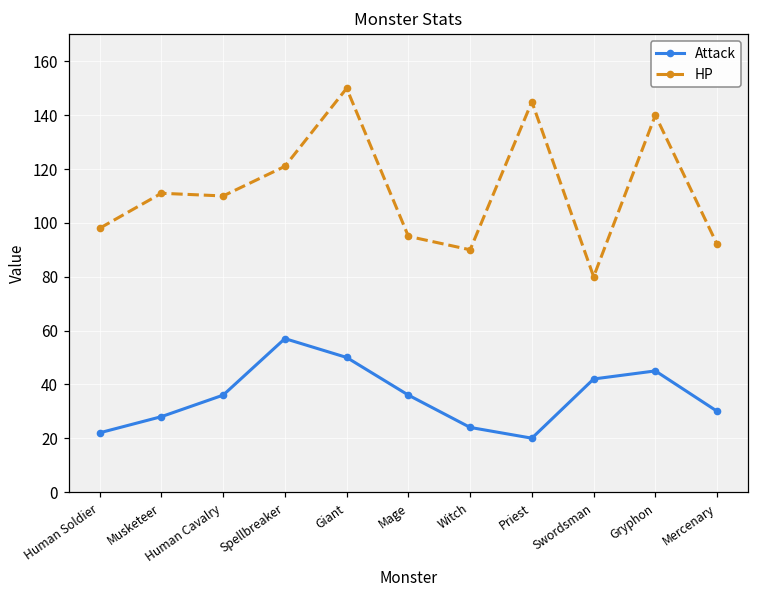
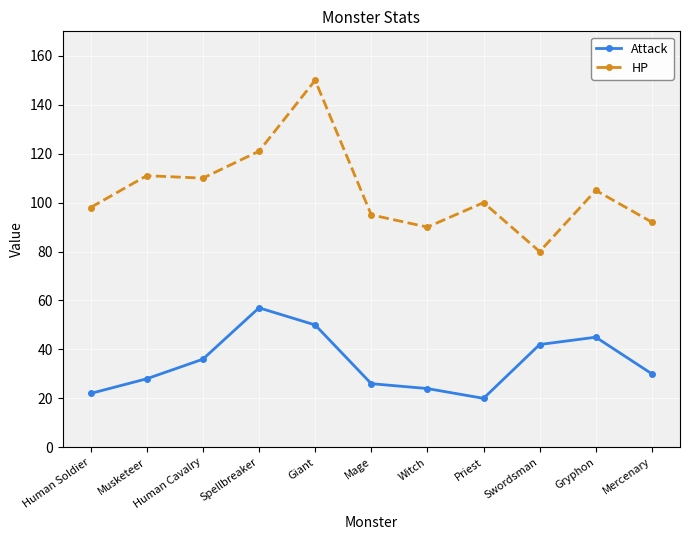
Attack, Mage: 36 -> 26
HP, Priest: 145 -> 100
HP, Gryphon: 140 -> 105
